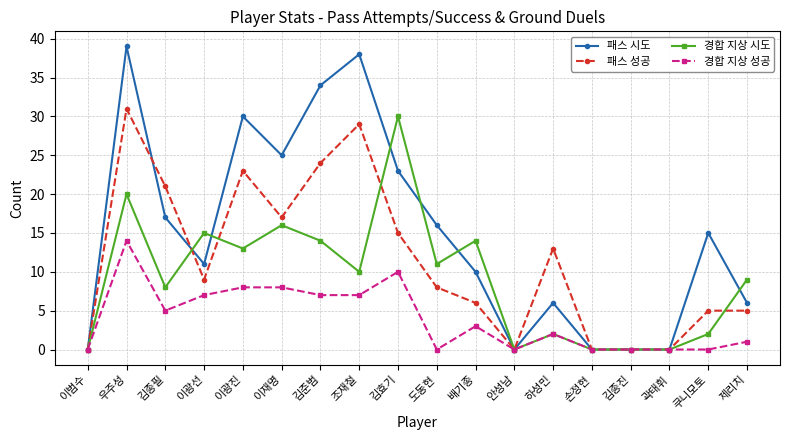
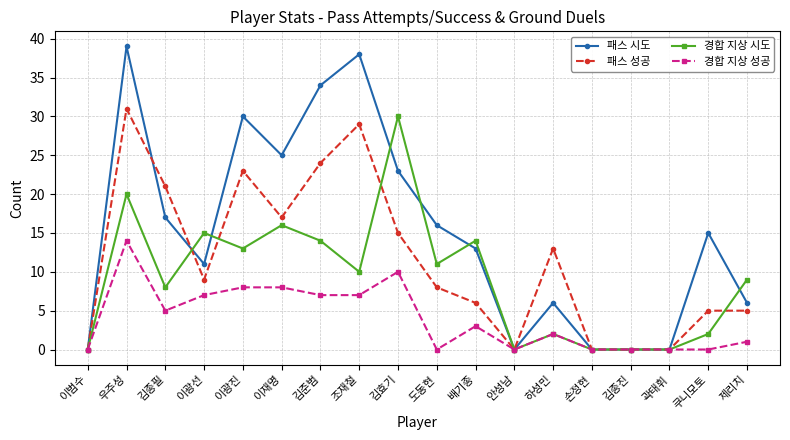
패스 시도, 배기종: 10 -> 13
